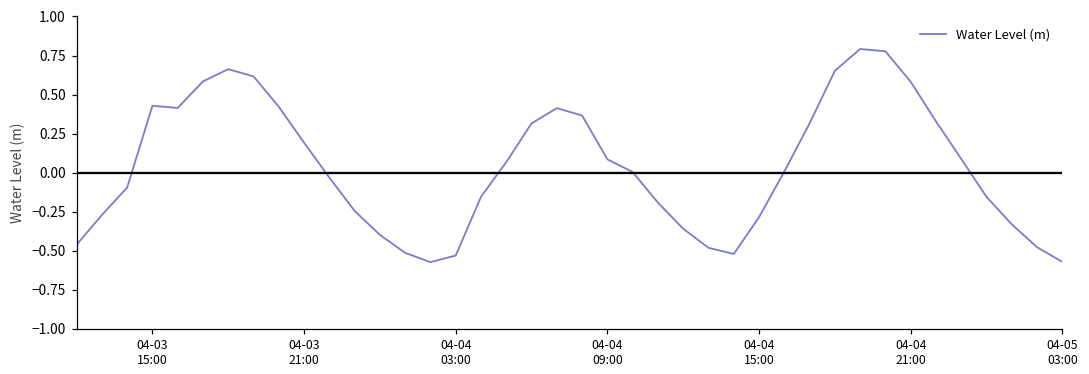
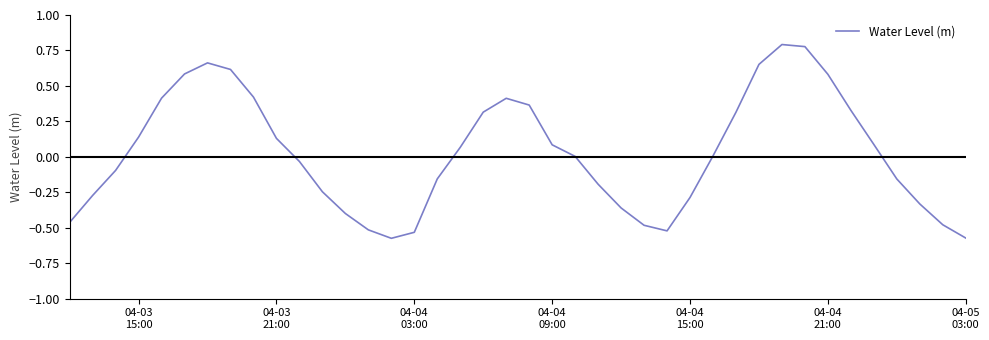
04-03 15:00: 0.43 -> 0.14
04-03 21:00: 0.19 -> 0.13
